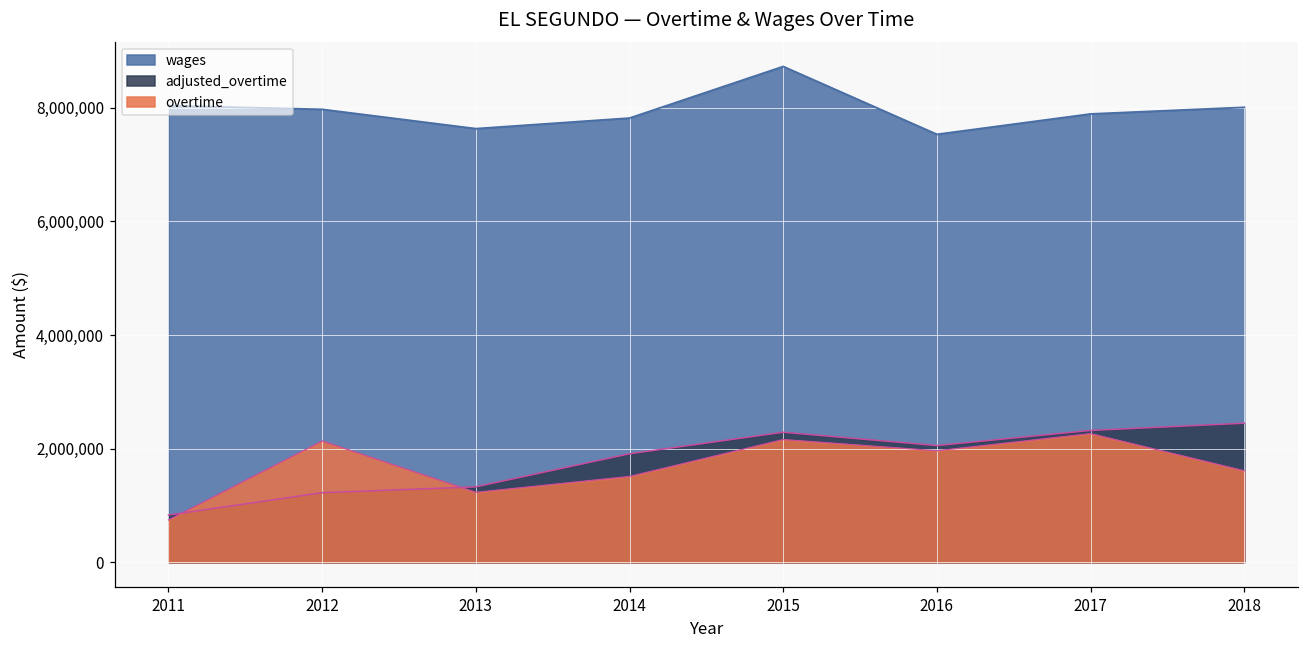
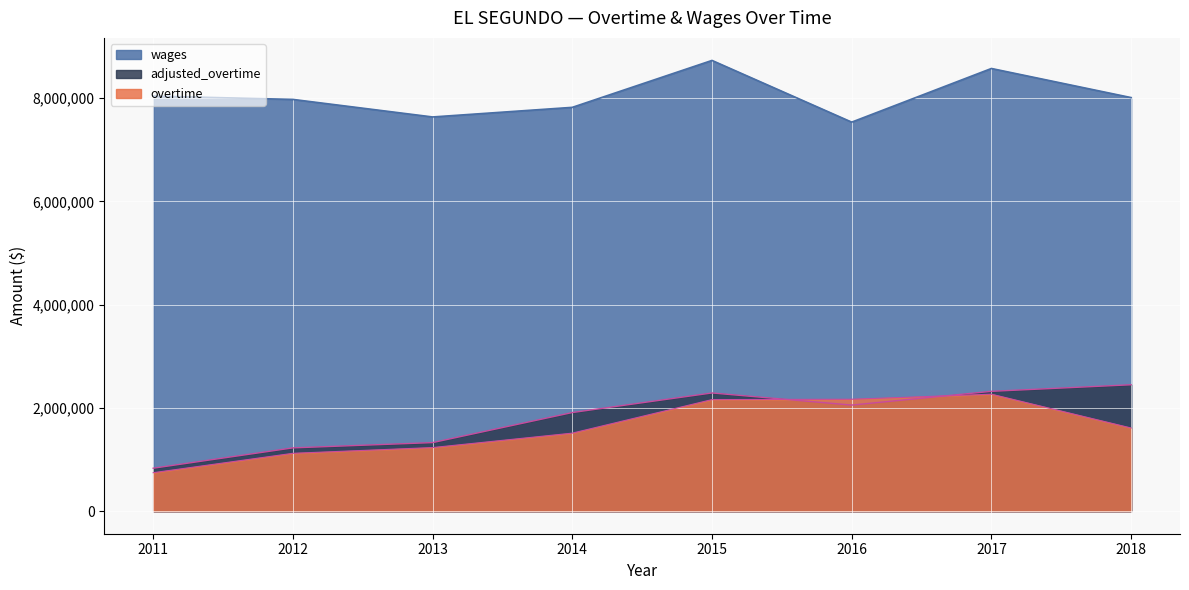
overtime, 2012: 2,100,000 -> 1,100,000
overtime, 2016: 2,000,000 -> 2,200,000
wages, 2017: 7,900,000 -> 8,600,000
